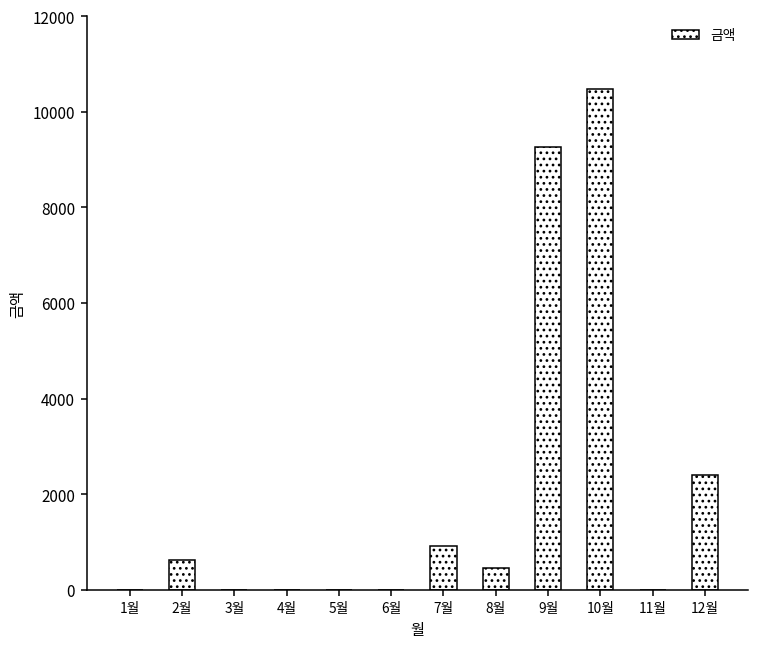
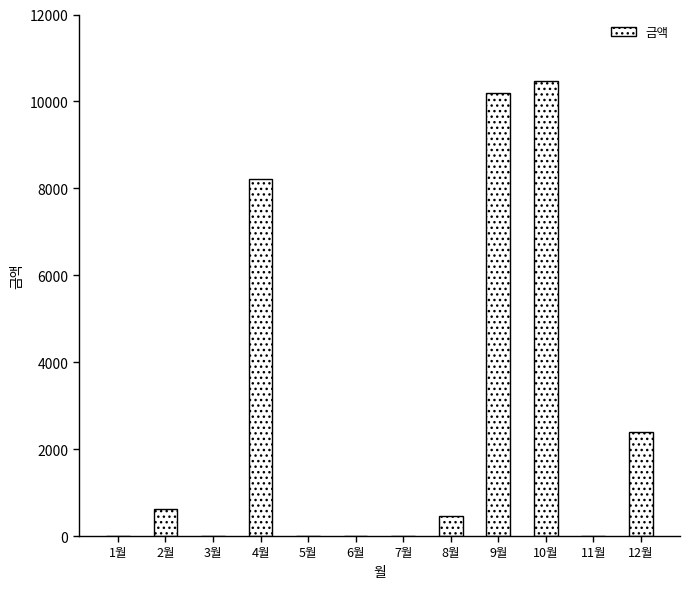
4월: 0 -> 8200
7월: 900 -> 0
9월: 9300 -> 10200
